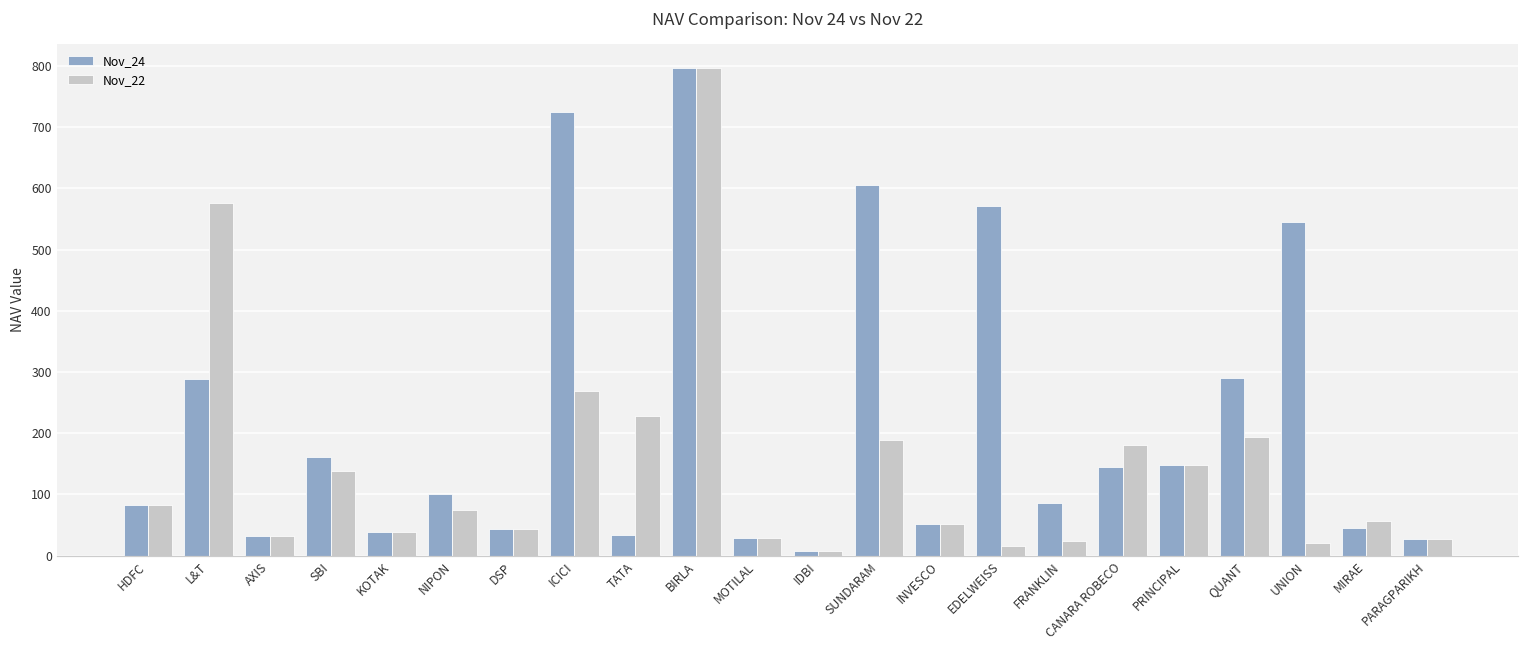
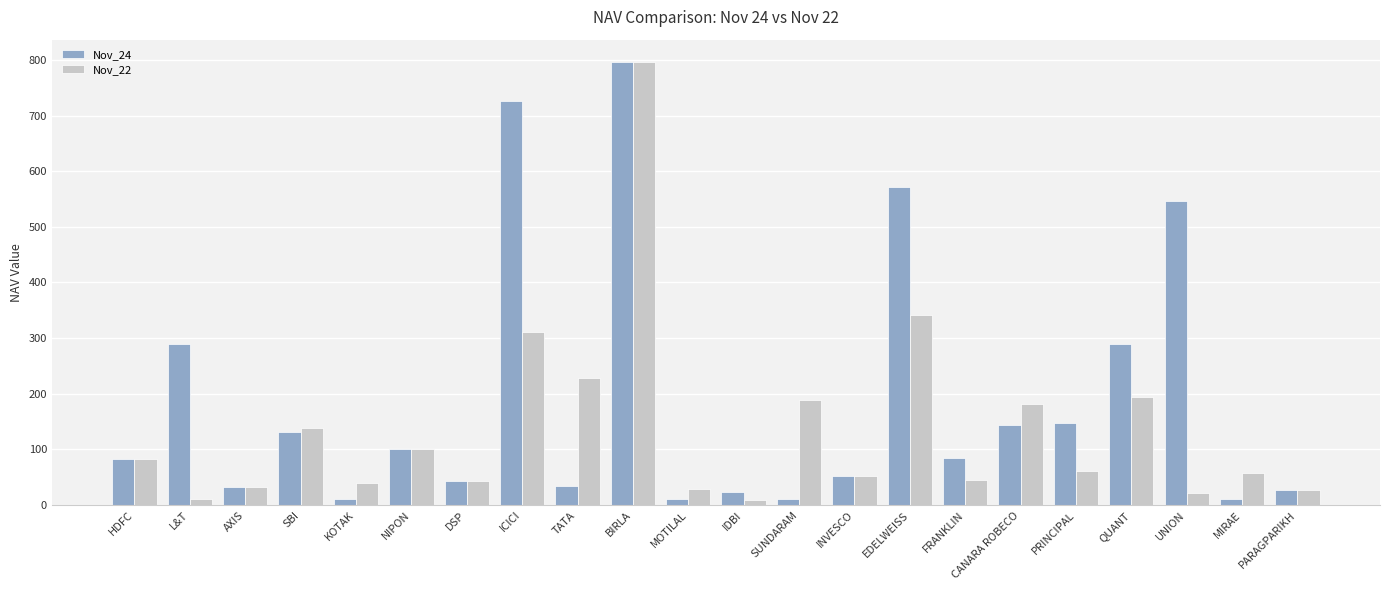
Nov_22, L&T: 580 -> 10
Nov_24, SBI: 160 -> 130
Nov_24, KOTAK: 40 -> 10
Nov_22, NIPON: 70 -> 100
Nov_22, ICICI: 270 -> 310
Nov_24, MOTILAL: 30 -> 10
Nov_24, IDBI: 10 -> 20
Nov_24, SUNDARAM: 600 -> 10
Nov_22, EDELWEISS: 20 -> 340
Nov_22, FRANKLIN: 20 -> 40
Nov_22, PRINCIPAL: 150 -> 60
Nov_24, MIRAE: 40 -> 10
